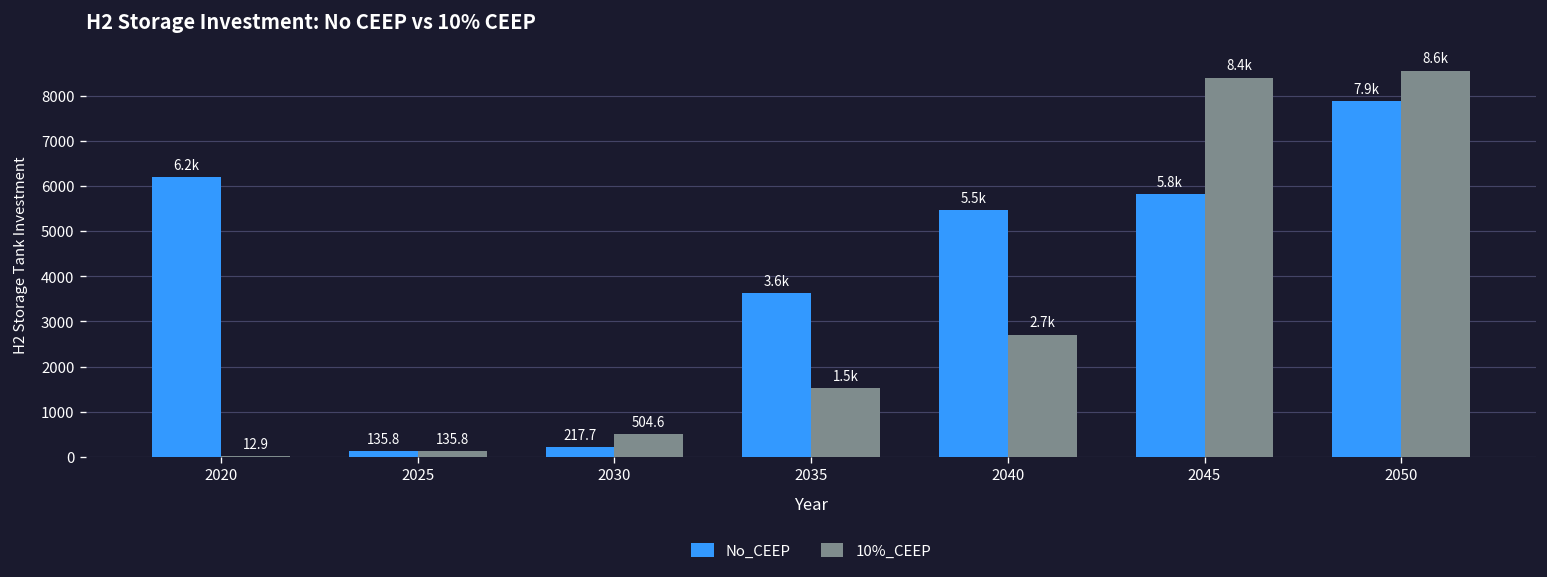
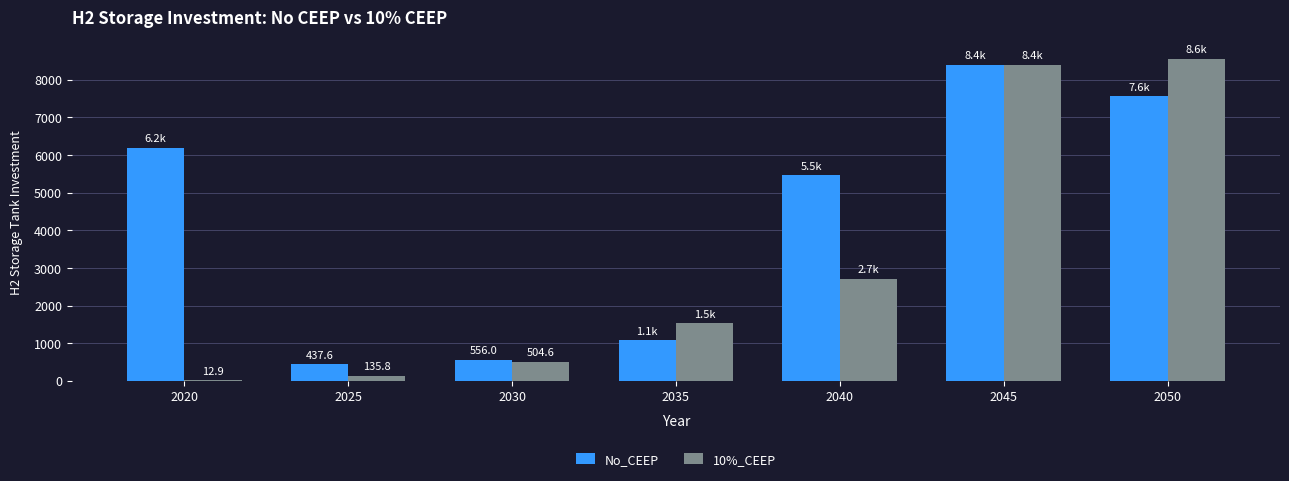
No_CEEP, 2025: 135.8 -> 437.6
No_CEEP, 2030: 217.7 -> 556.0
No_CEEP, 2035: 3.6k -> 1.1k
No_CEEP, 2045: 5.8k -> 8.4k
No_CEEP, 2050: 7.9k -> 7.6k
